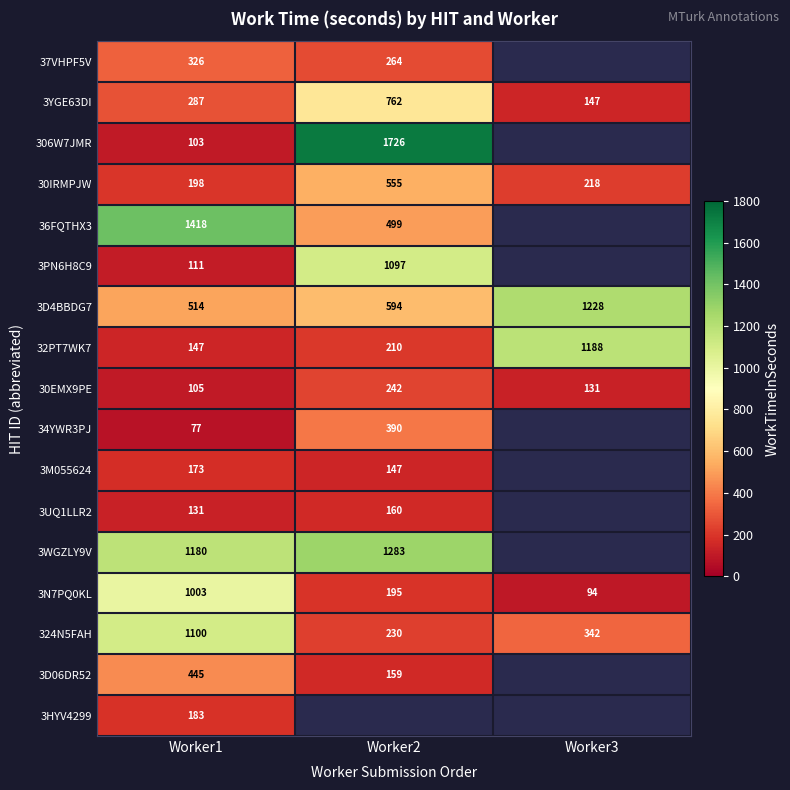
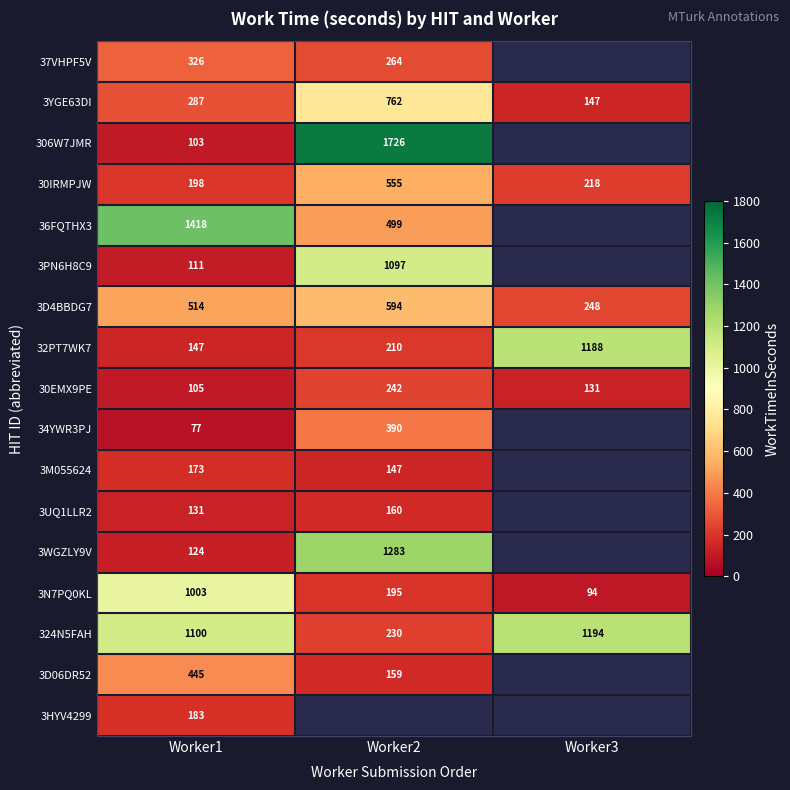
3D4BBDG7, Worker3: 1228 -> 248
3WGZLY9V, Worker1: 1180 -> 124
324N5FAH, Worker3: 342 -> 1194
